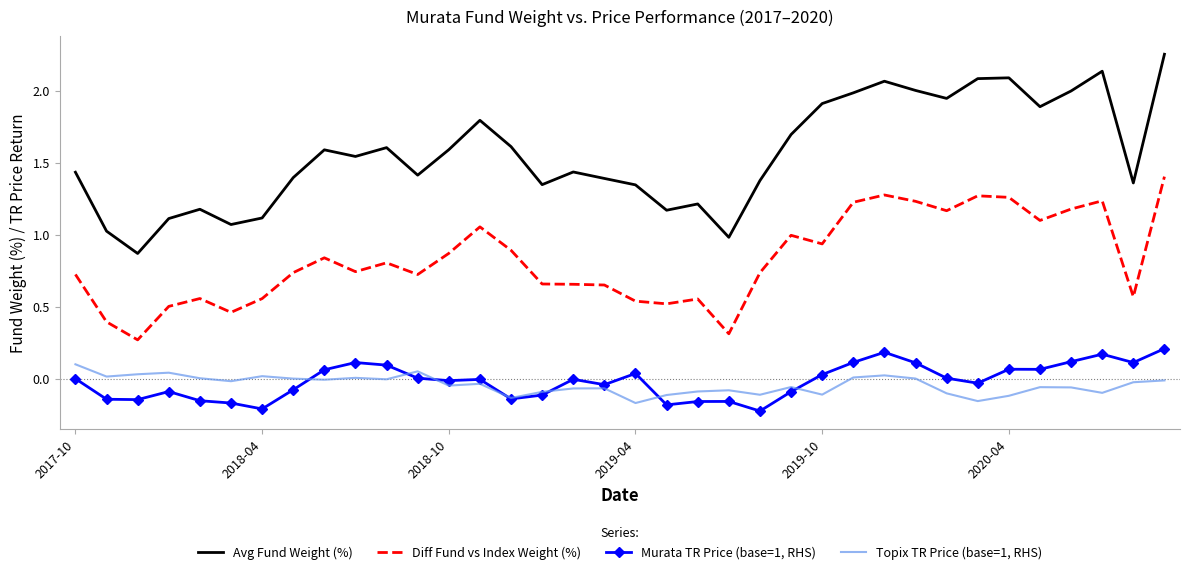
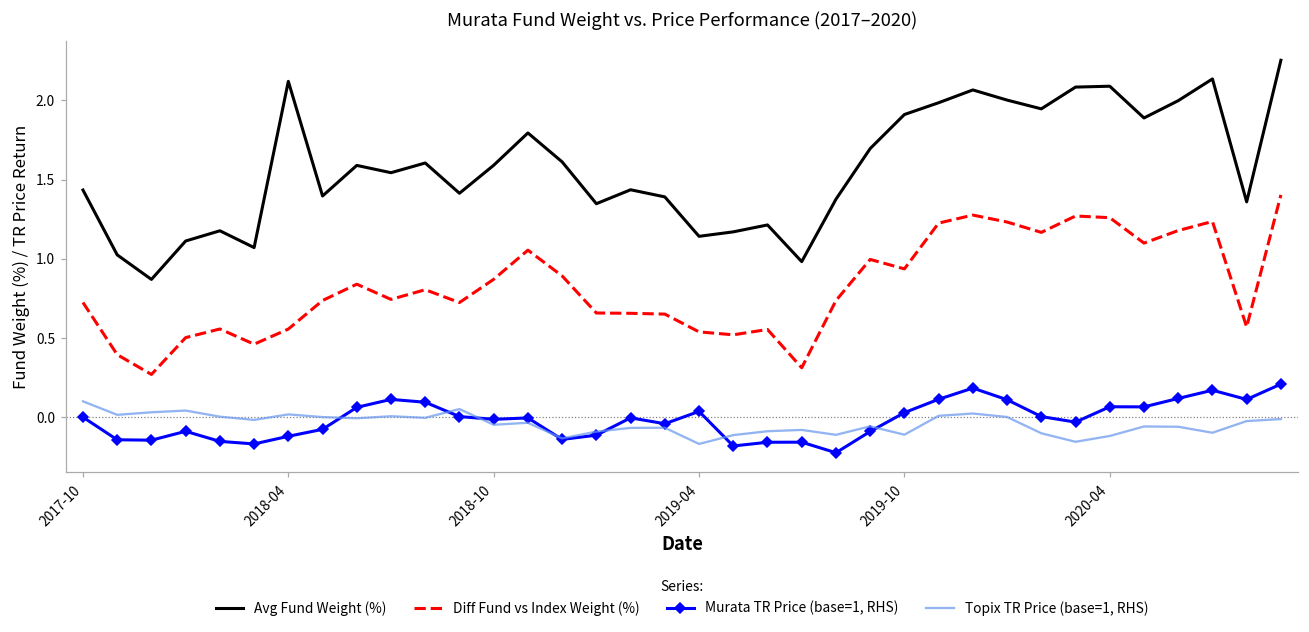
Avg Fund Weight (%), 2018-04: 1.12 -> 2.12
Murata TR Price (base=1, RHS), 2018-04: -0.21 -> -0.12
Avg Fund Weight (%), 2019-04: 1.35 -> 1.14
